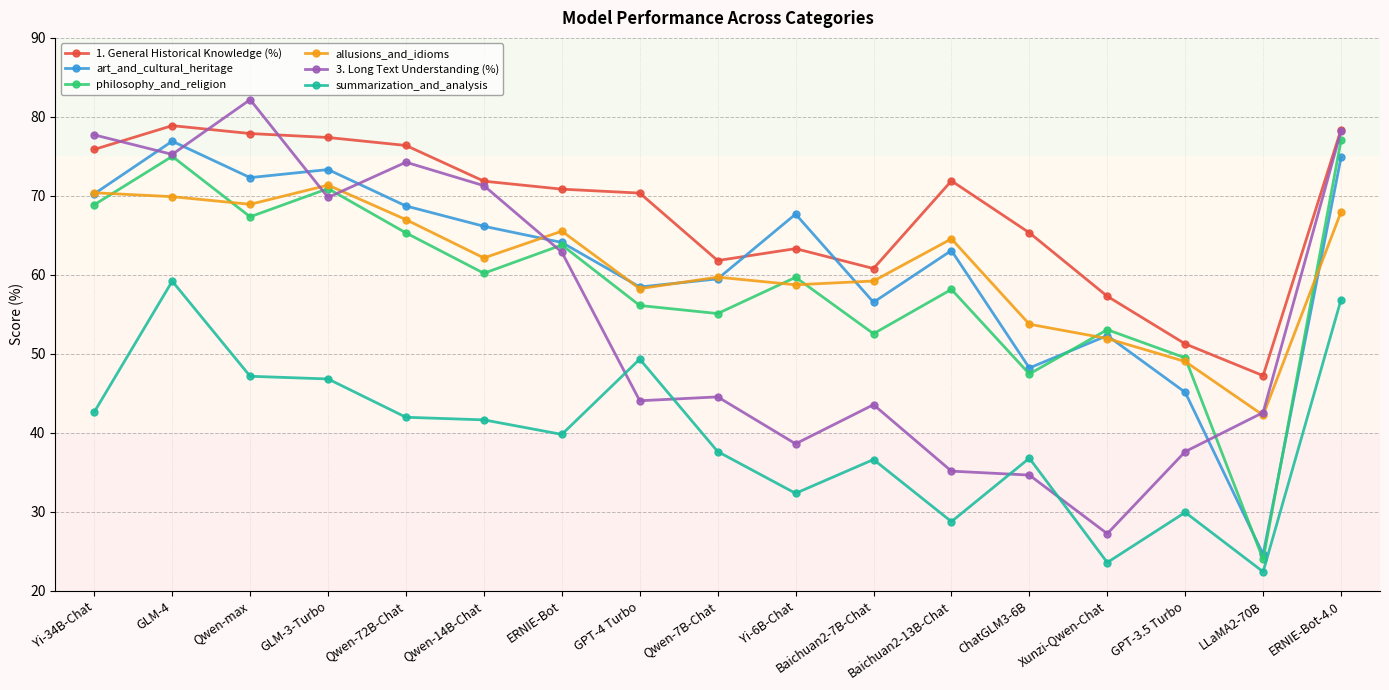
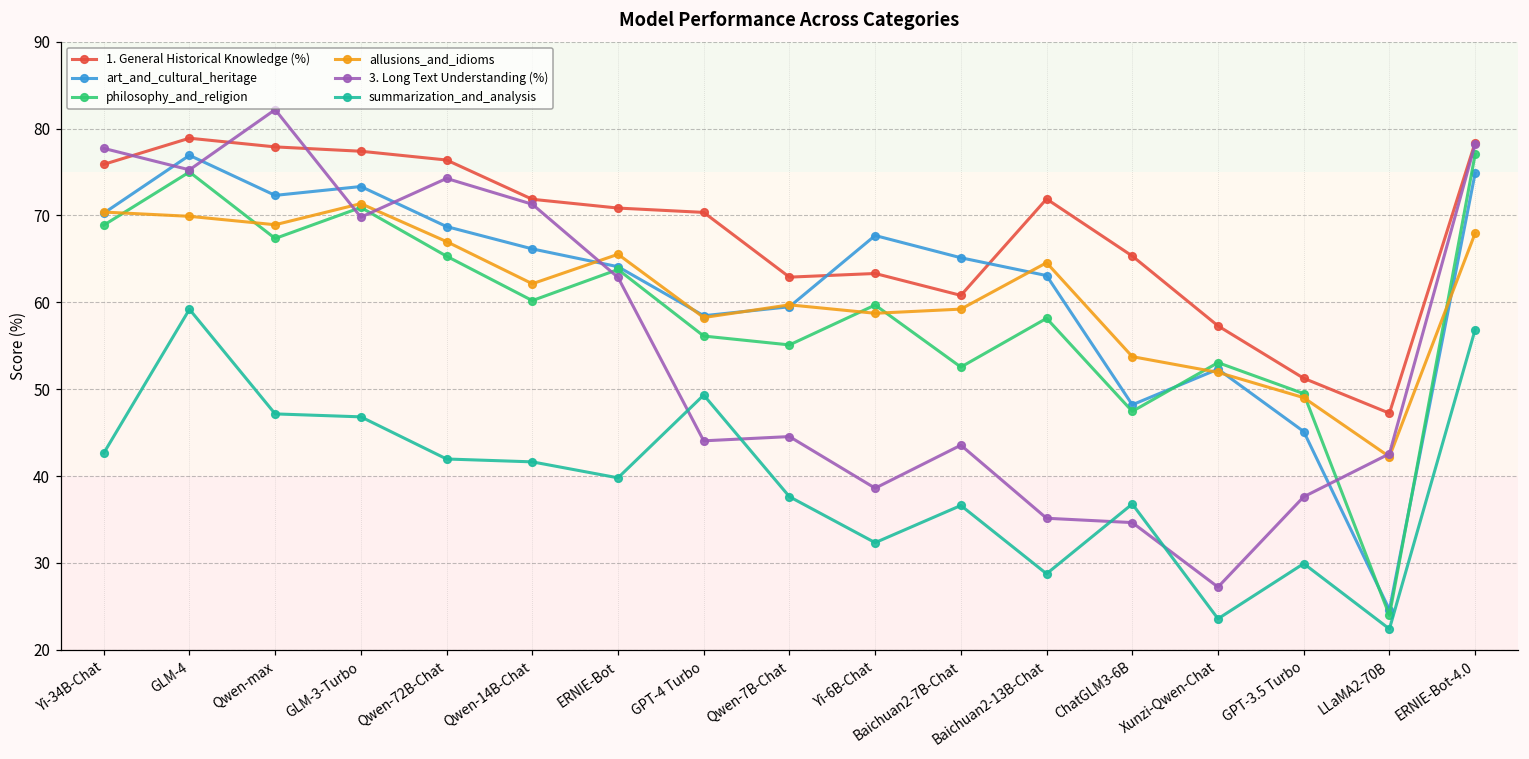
1. General Historical Knowledge (%), Qwen-7B-Chat: 62 -> 63
art_and_cultural_heritage, Baichuan2-7B-Chat: 57 -> 65
